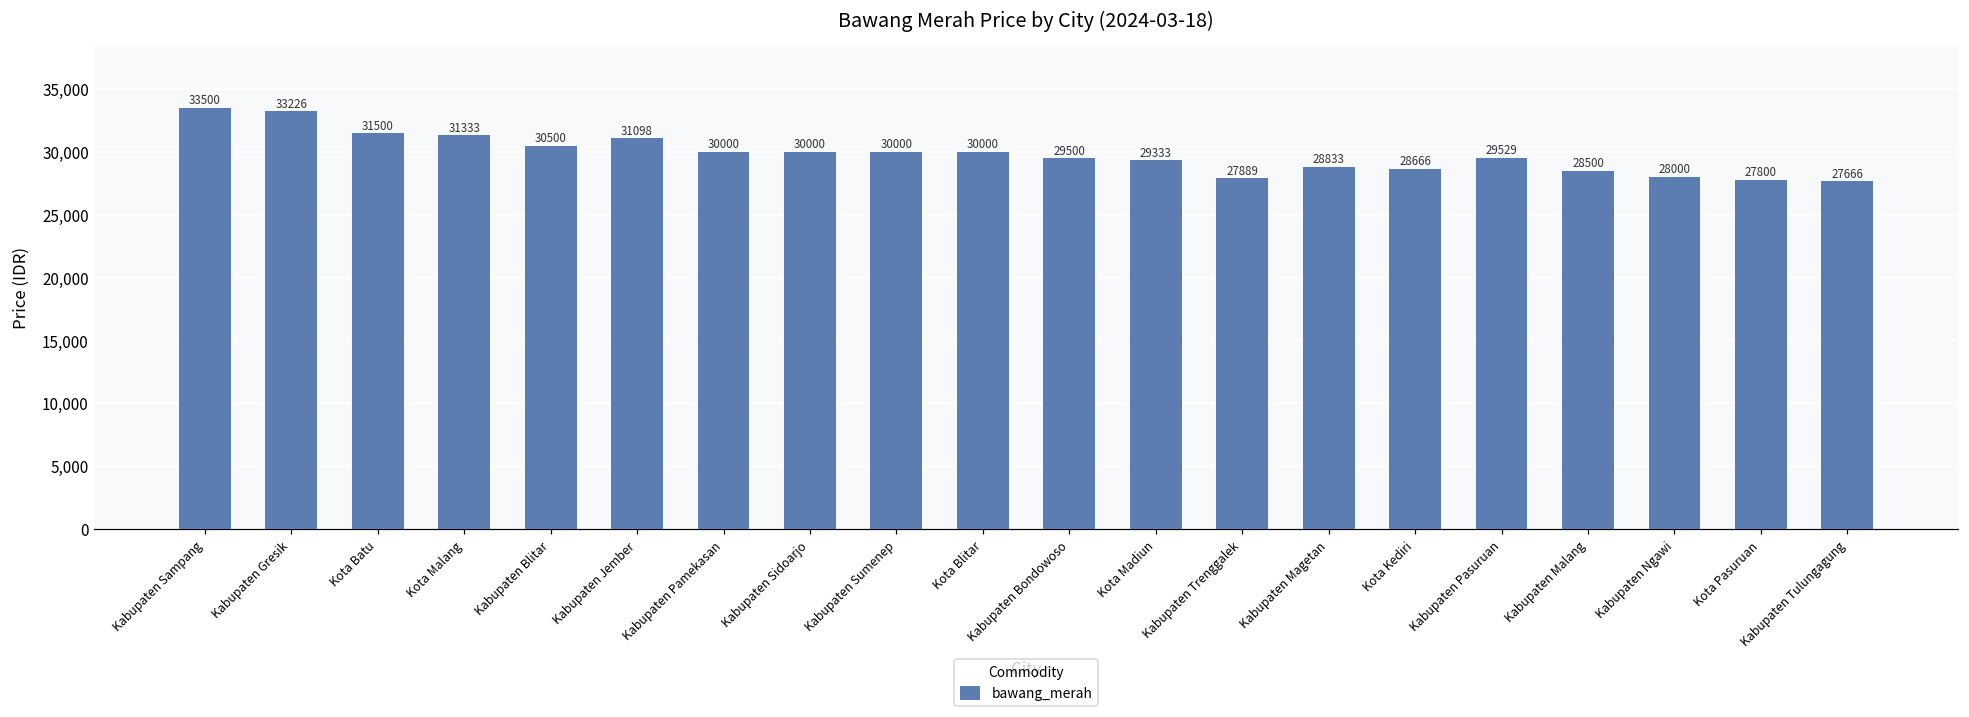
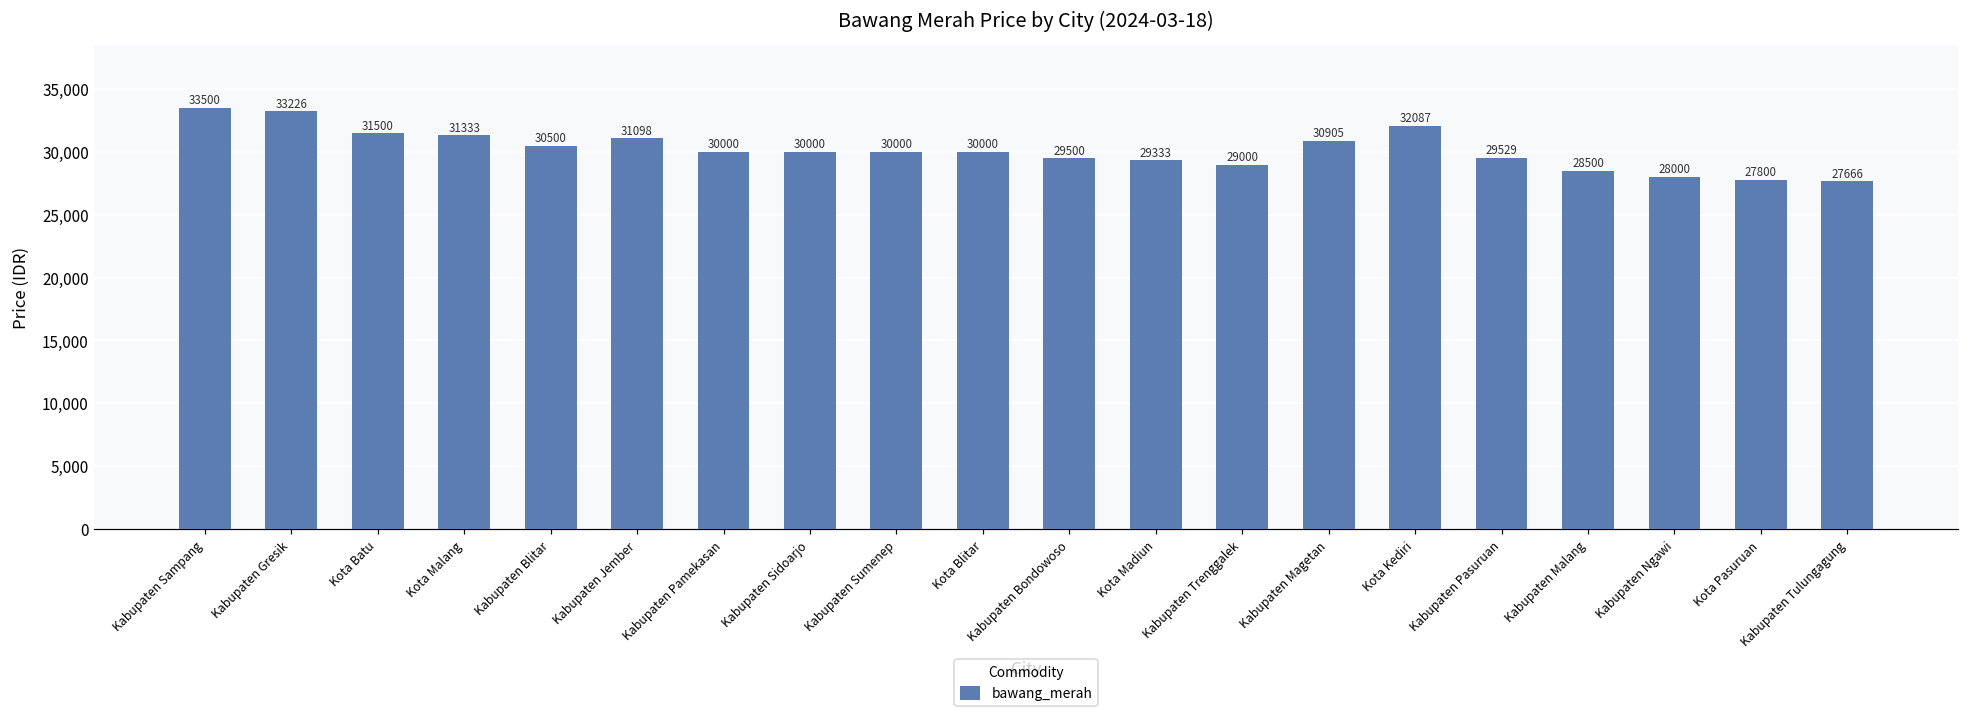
Kabupaten Trenggalek: 27889 -> 29000
Kabupaten Magetan: 28833 -> 30905
Kota Kediri: 28666 -> 32087
